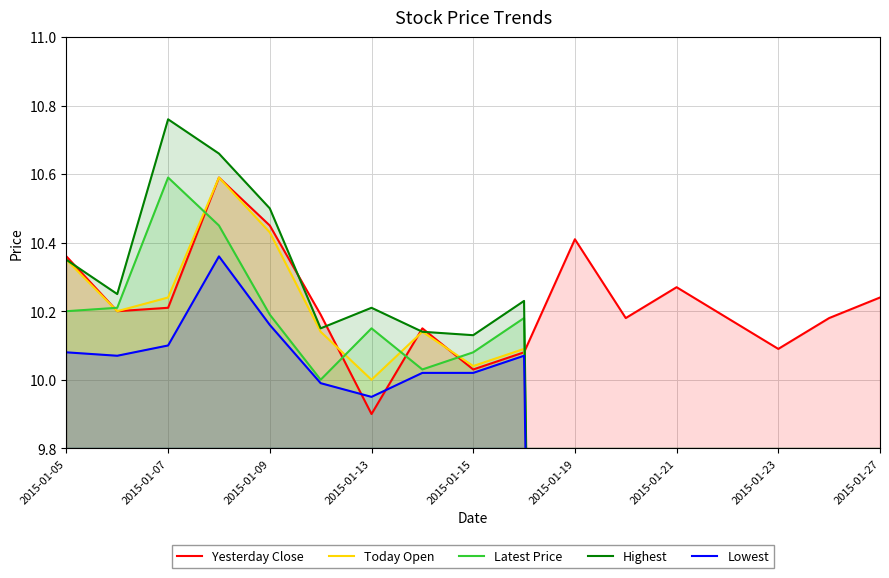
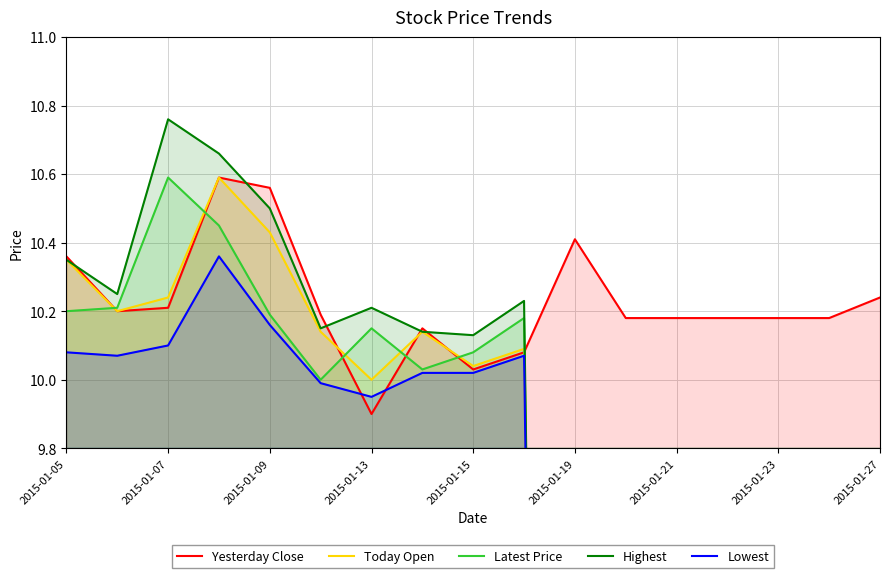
Yesterday Close, 2015-01-09: 10.45 -> 10.56
Yesterday Close, 2015-01-21: 10.27 -> 10.18
Yesterday Close, 2015-01-23: 10.09 -> 10.18
